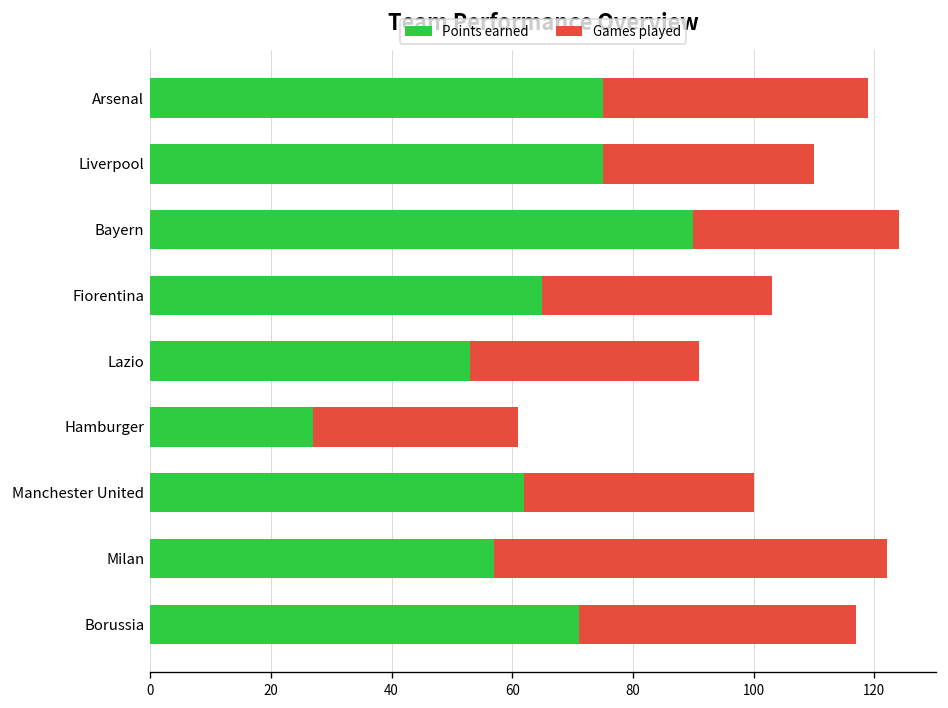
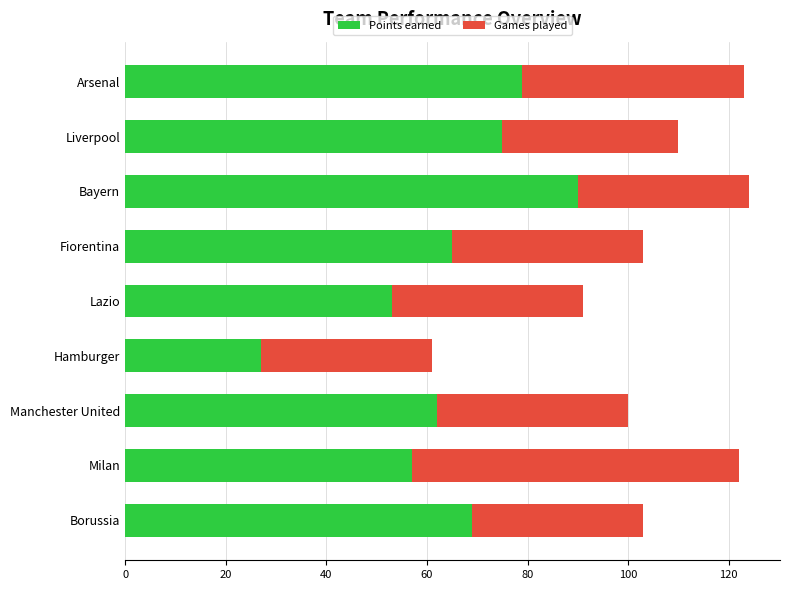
Points earned, Arsenal: 75 -> 79
Points earned, Borussia: 71 -> 69
Games played, Borussia: 46 -> 34
